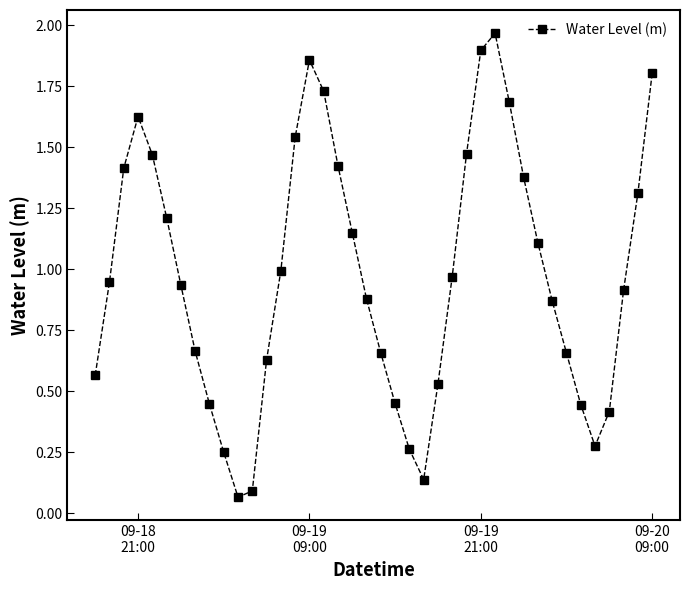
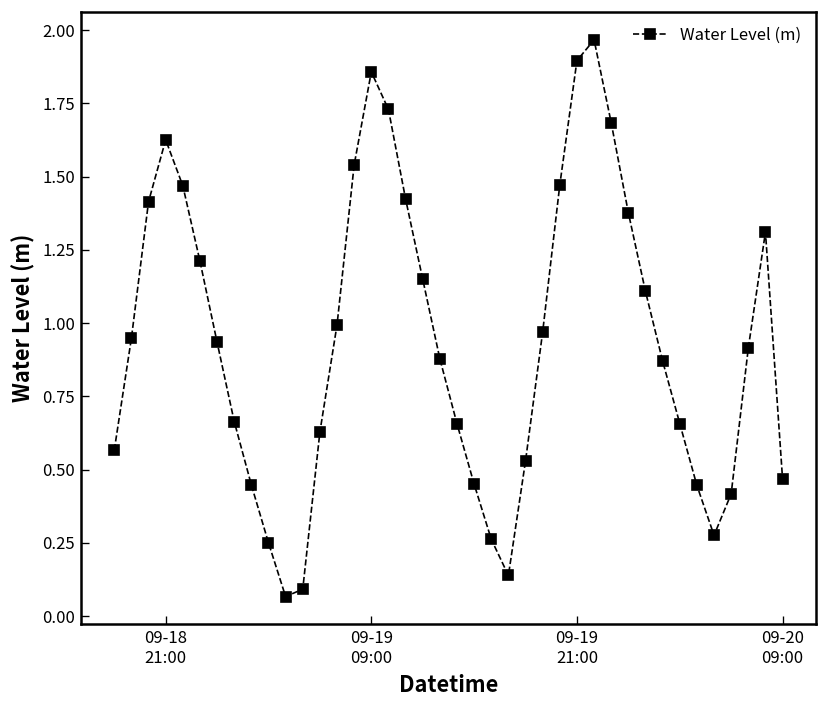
09-20 09:00: 1.80 -> 0.47
